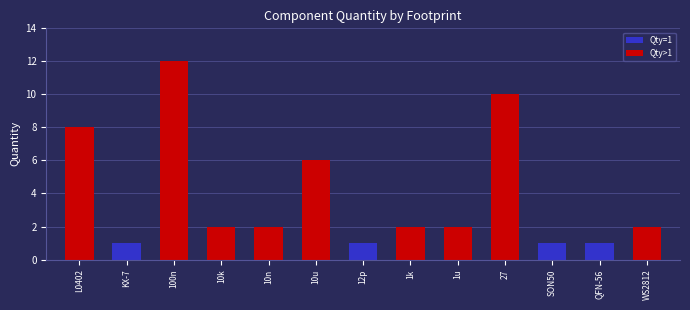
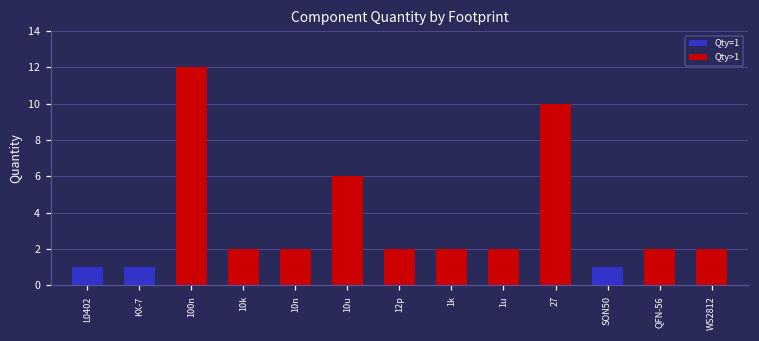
L0402: 8 -> 1
12p: 1 -> 2
QFN-56: 1 -> 2
